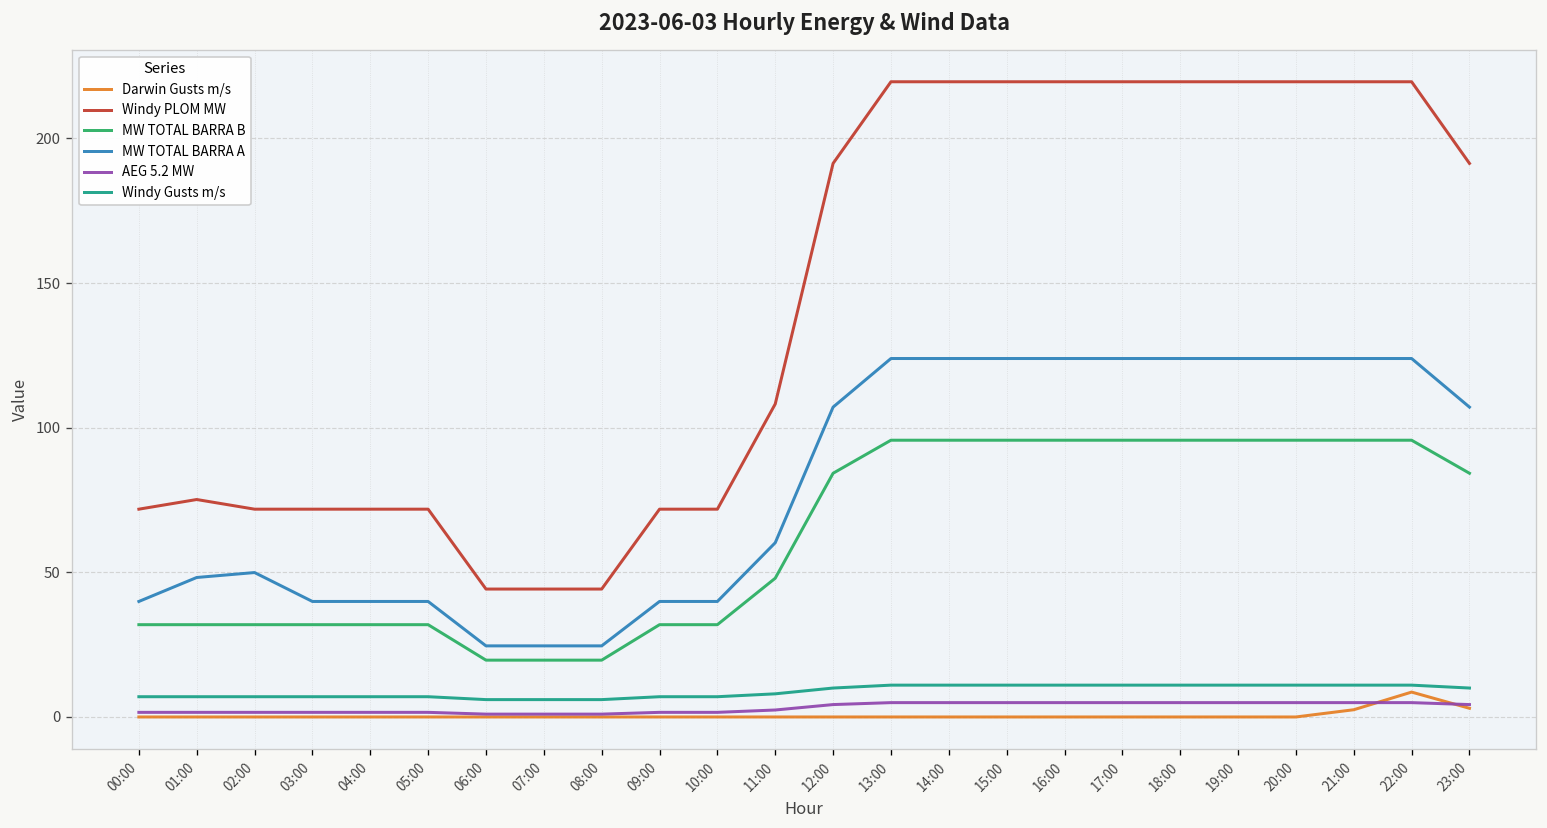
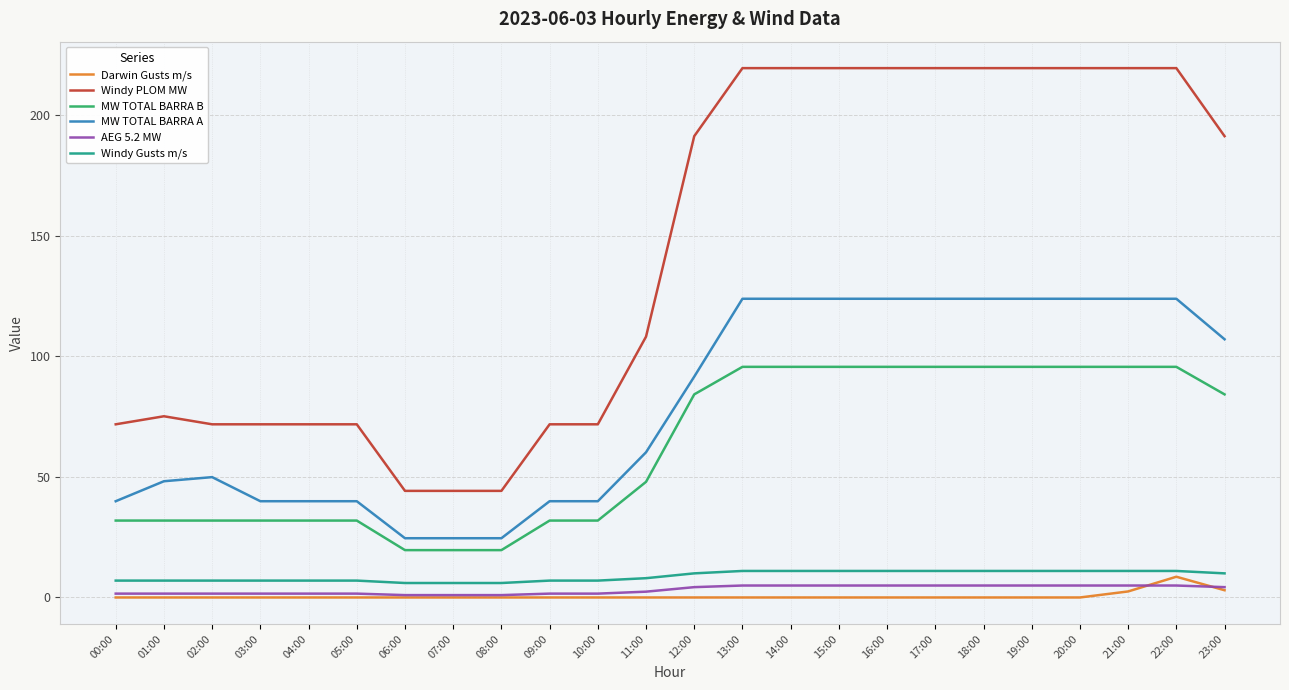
MW TOTAL BARRA A, 12:00: 107 -> 92
